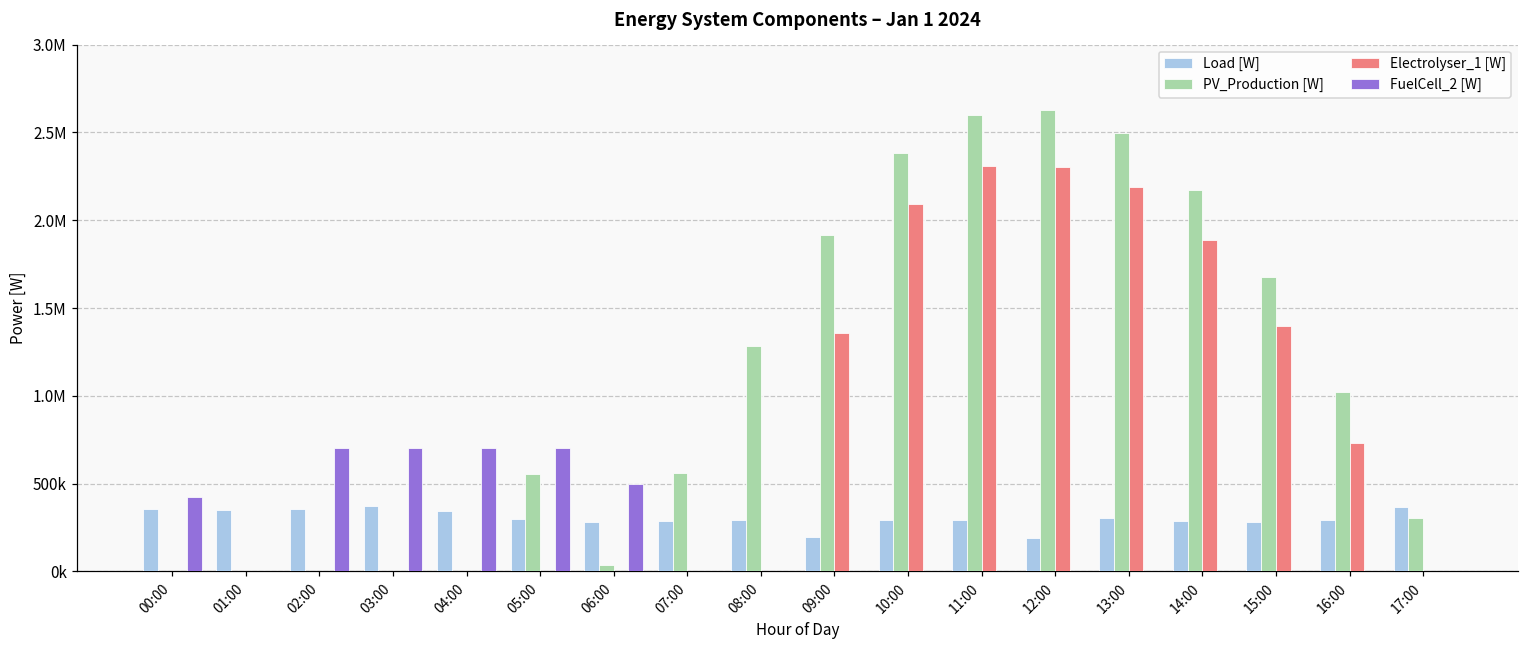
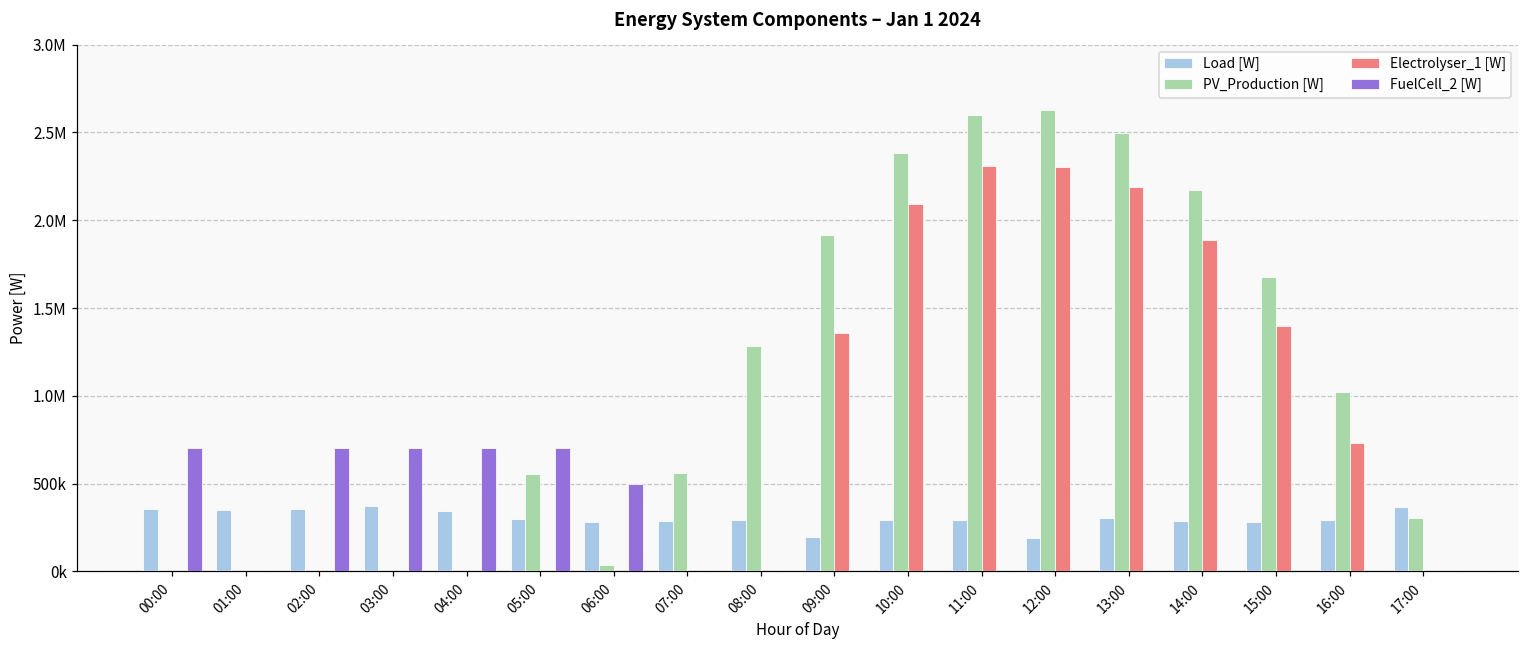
FuelCell_2 [W], 00:00: 420000 -> 700000
